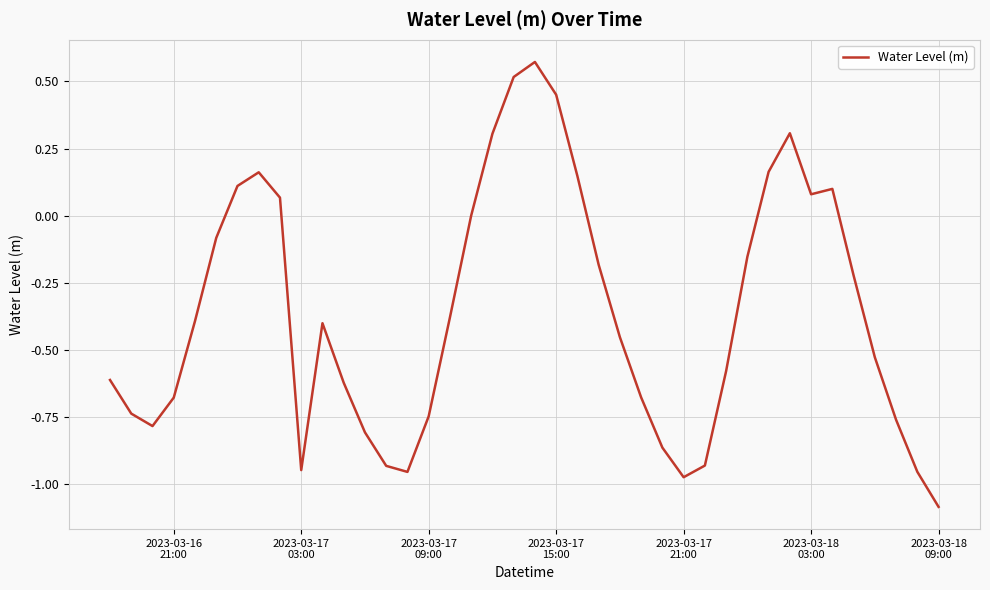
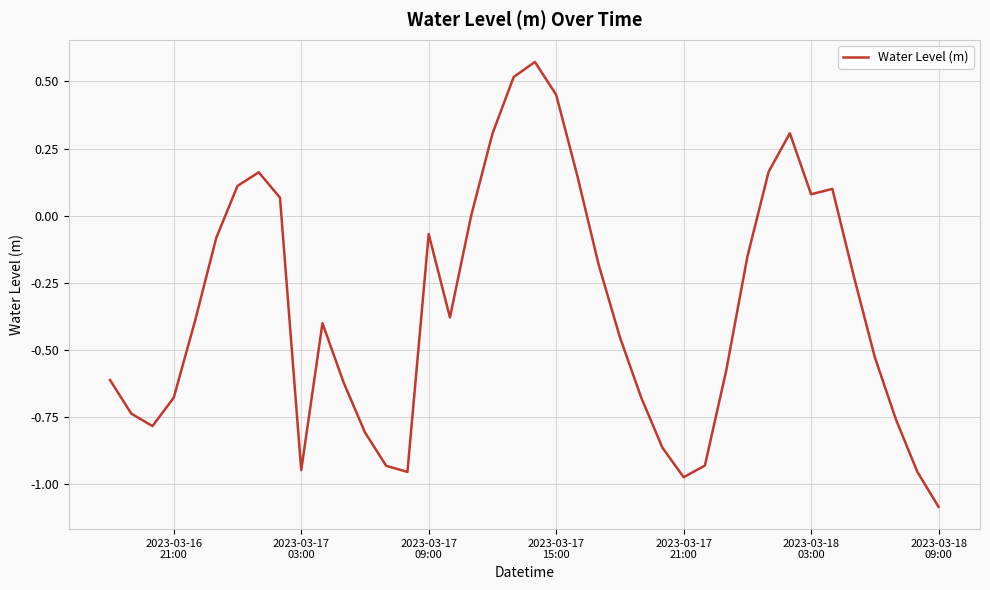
2023-03-17 09:00: -0.75 -> -0.07
